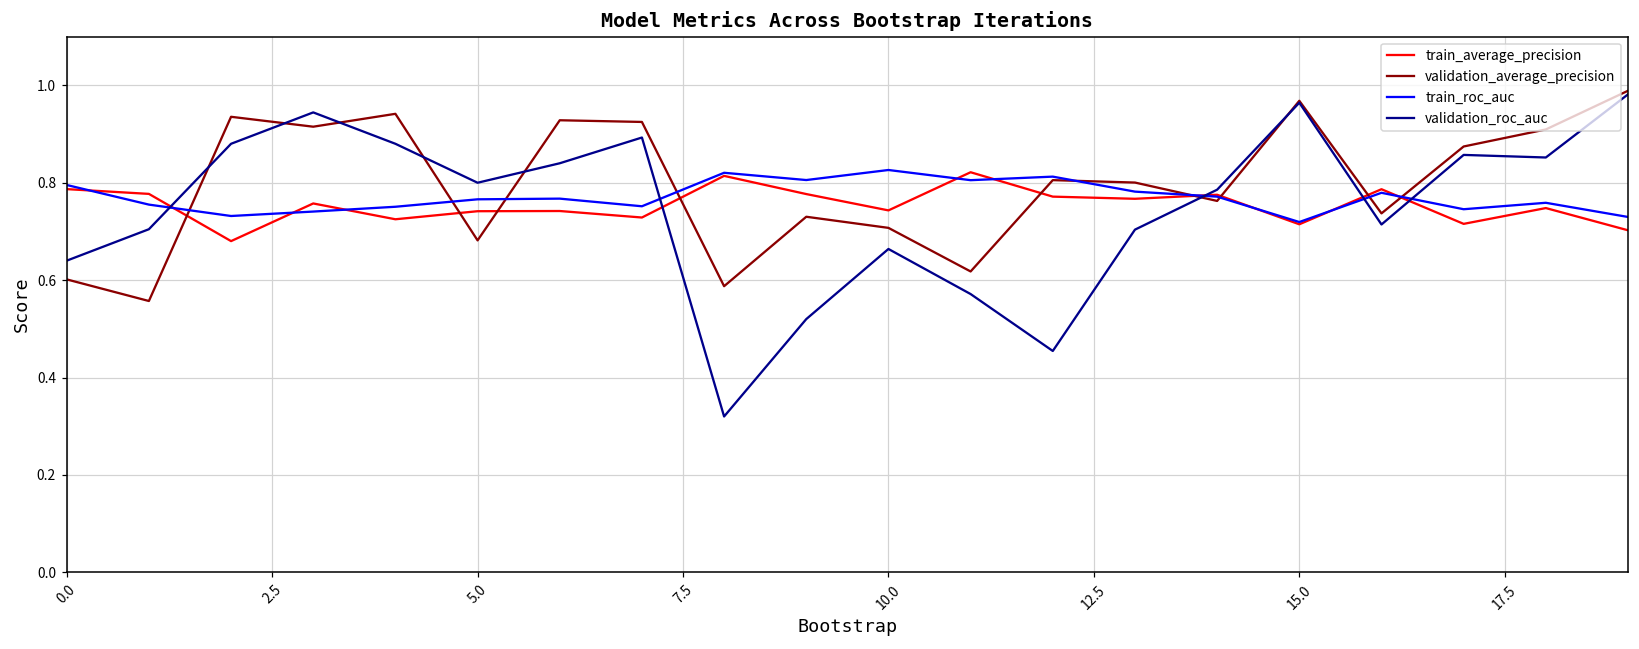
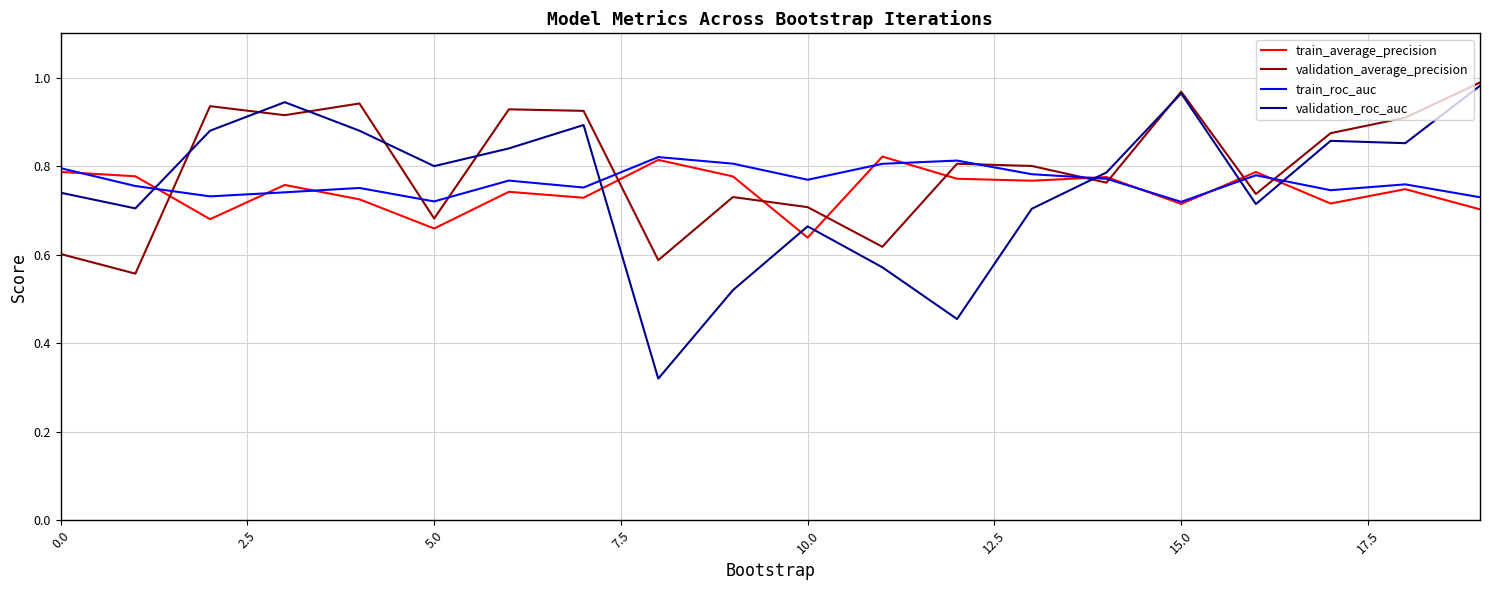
validation_roc_auc, 0.0: 0.64 -> 0.74
train_average_precision, 5.0: 0.74 -> 0.66
train_roc_auc, 5.0: 0.77 -> 0.72
train_average_precision, 10.0: 0.74 -> 0.64
train_roc_auc, 10.0: 0.83 -> 0.77
